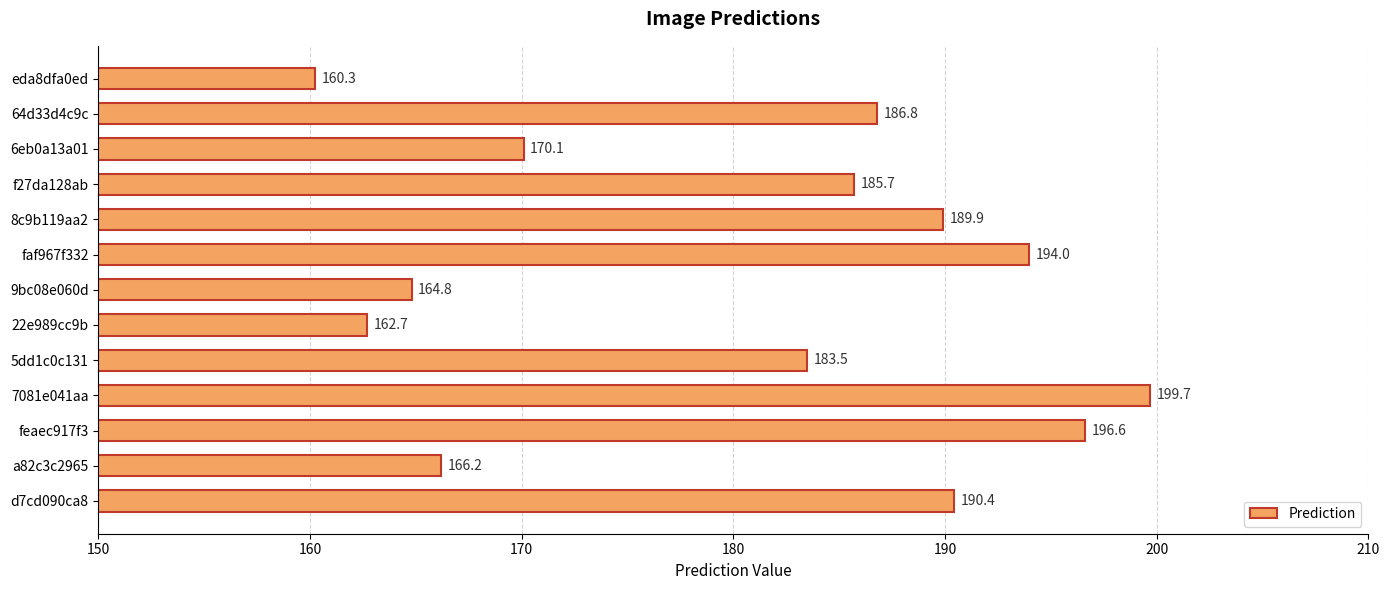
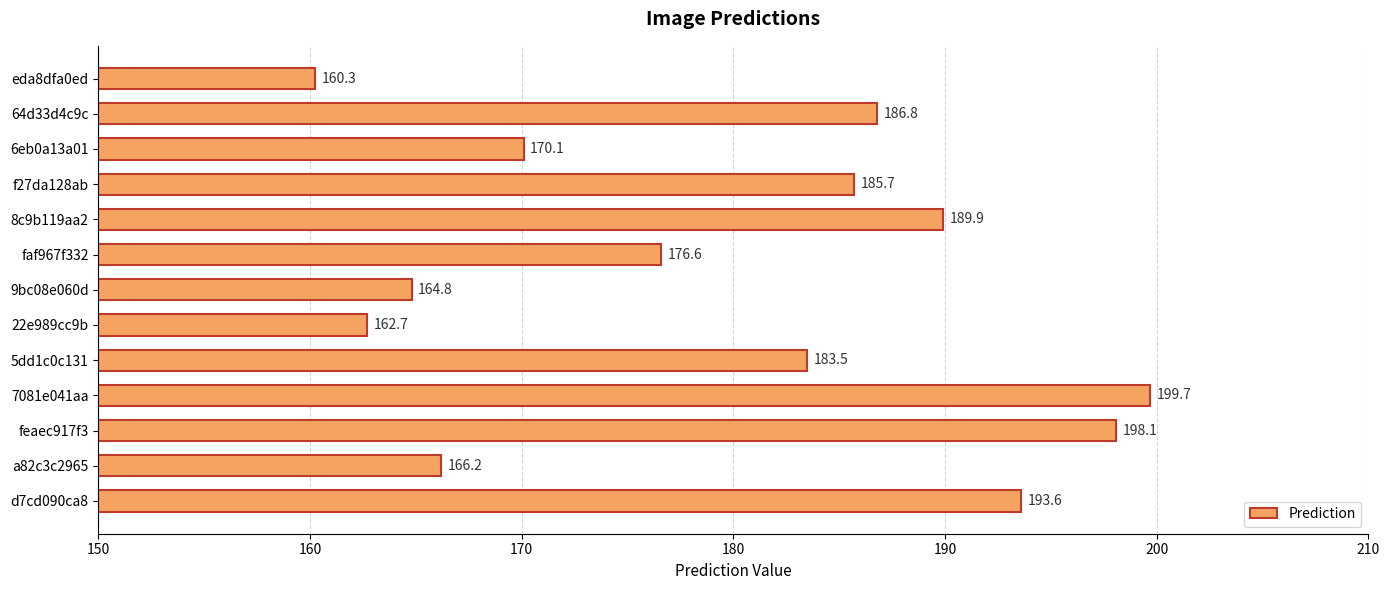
faf967f332: 194.0 -> 176.6
feaec917f3: 196.6 -> 198.1
d7cd090ca8: 190.4 -> 193.6
